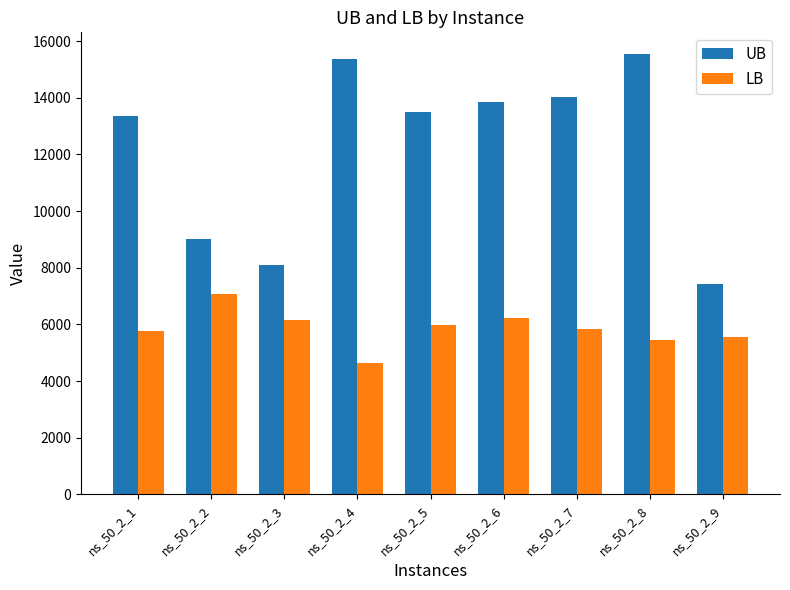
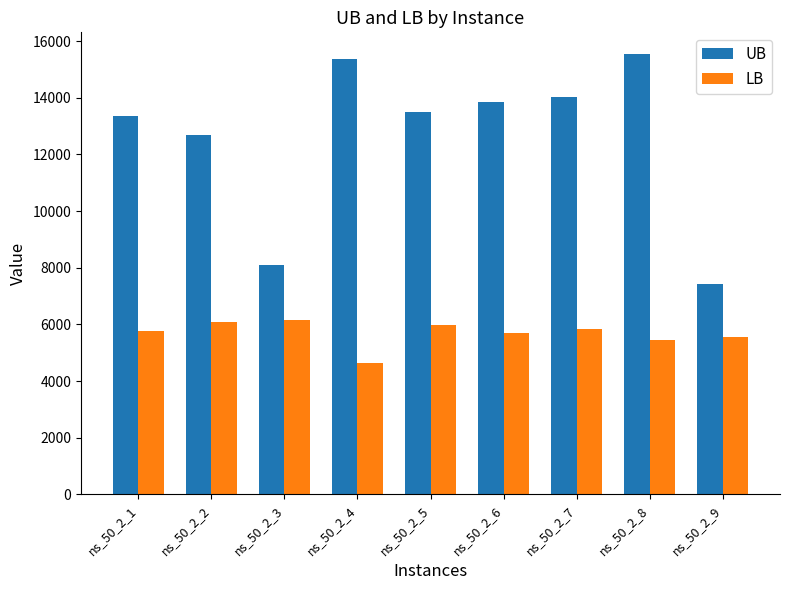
UB, ns_50_2_2: 9000 -> 12700
LB, ns_50_2_2: 7100 -> 6100
LB, ns_50_2_6: 6200 -> 5700
